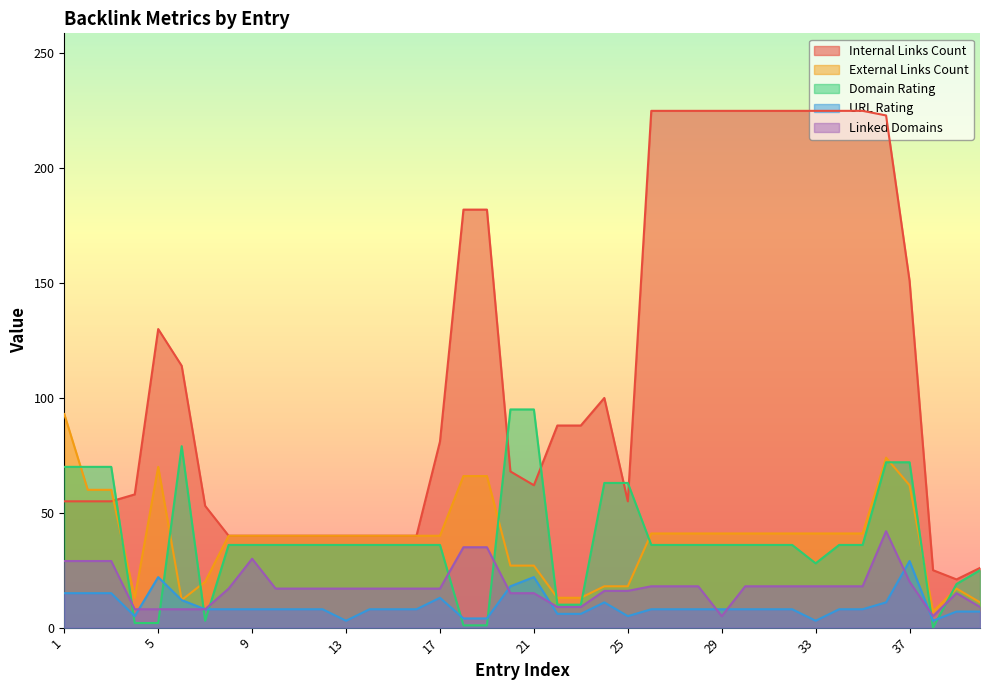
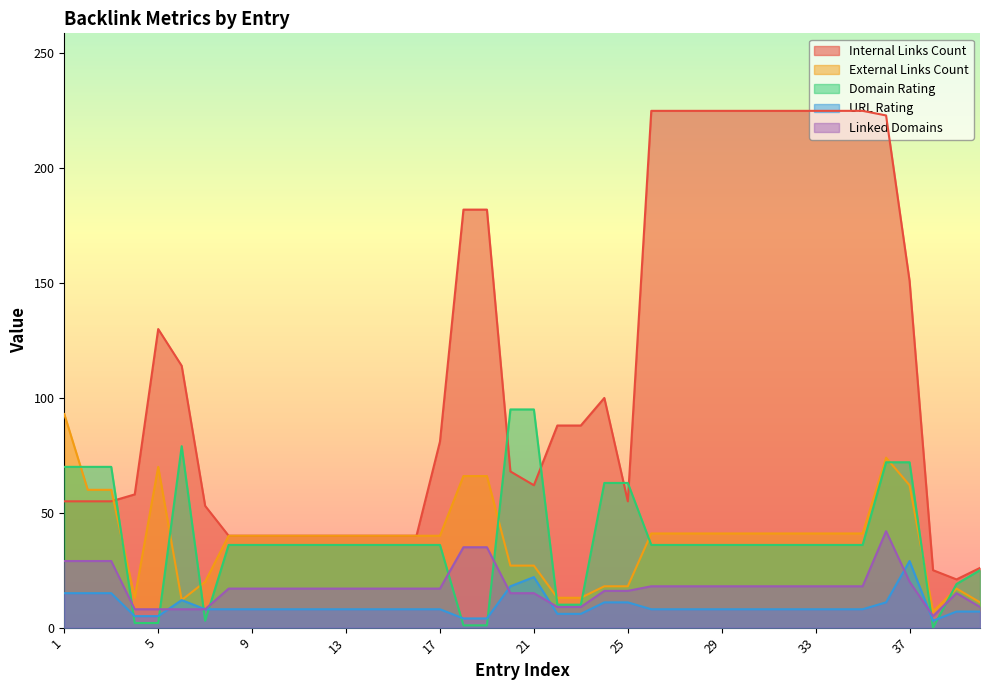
URL Rating, 5: 22 -> 5
Linked Domains, 9: 30 -> 17
URL Rating, 13: 3 -> 8
URL Rating, 17: 13 -> 8
URL Rating, 25: 5 -> 11
Linked Domains, 29: 5 -> 18
Domain Rating, 33: 28 -> 36
URL Rating, 33: 3 -> 8
